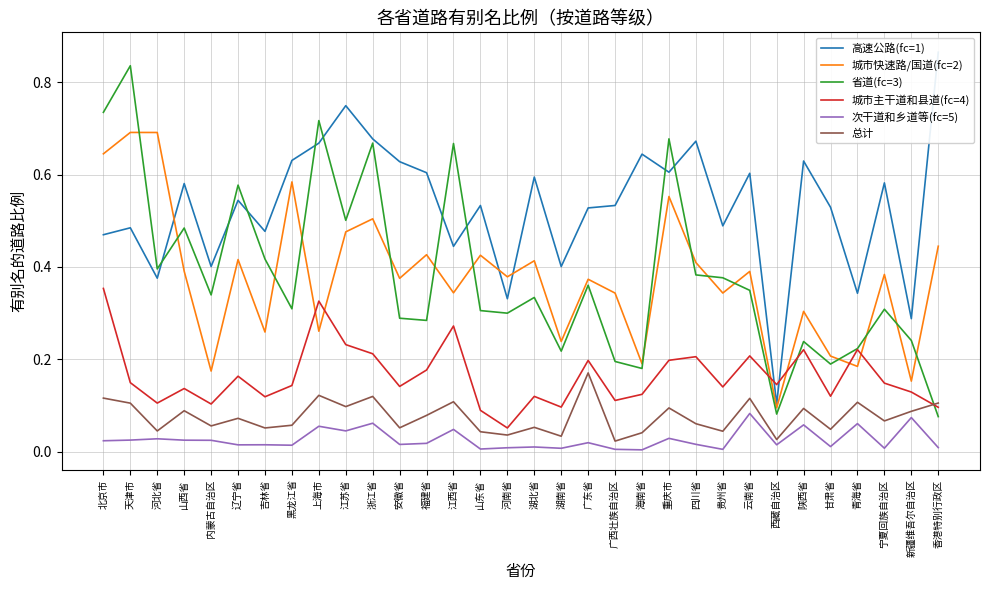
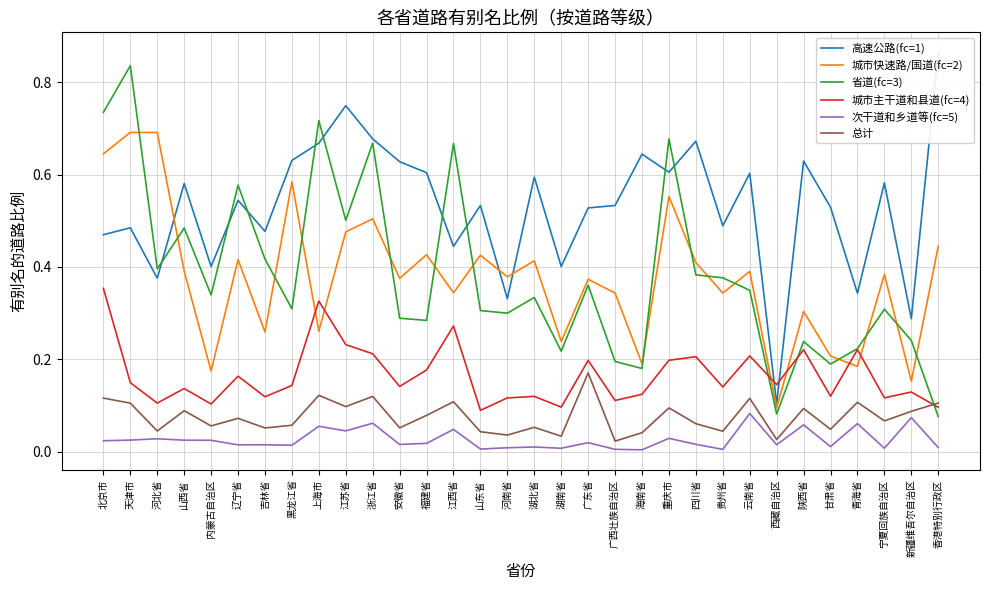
城市主干道和县道(fc=4), 河南省: 0.05 -> 0.12
城市主干道和县道(fc=4), 宁夏回族自治区: 0.15 -> 0.12
